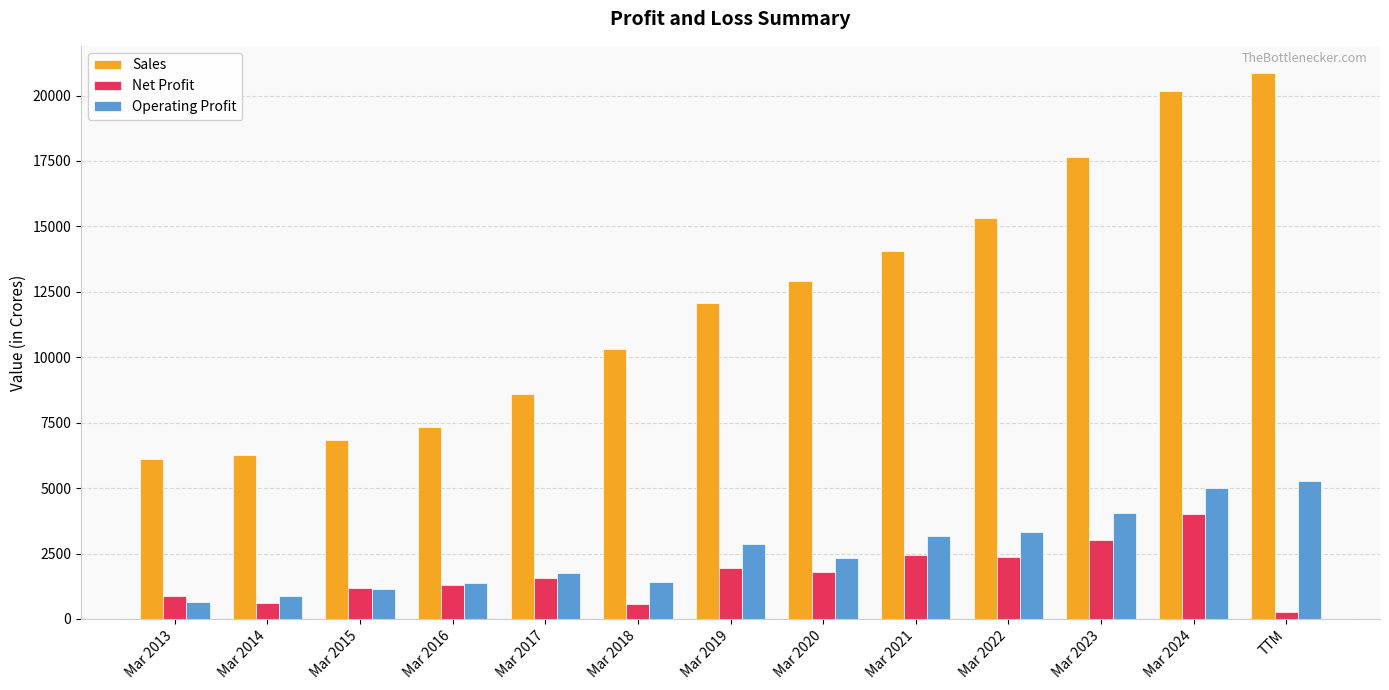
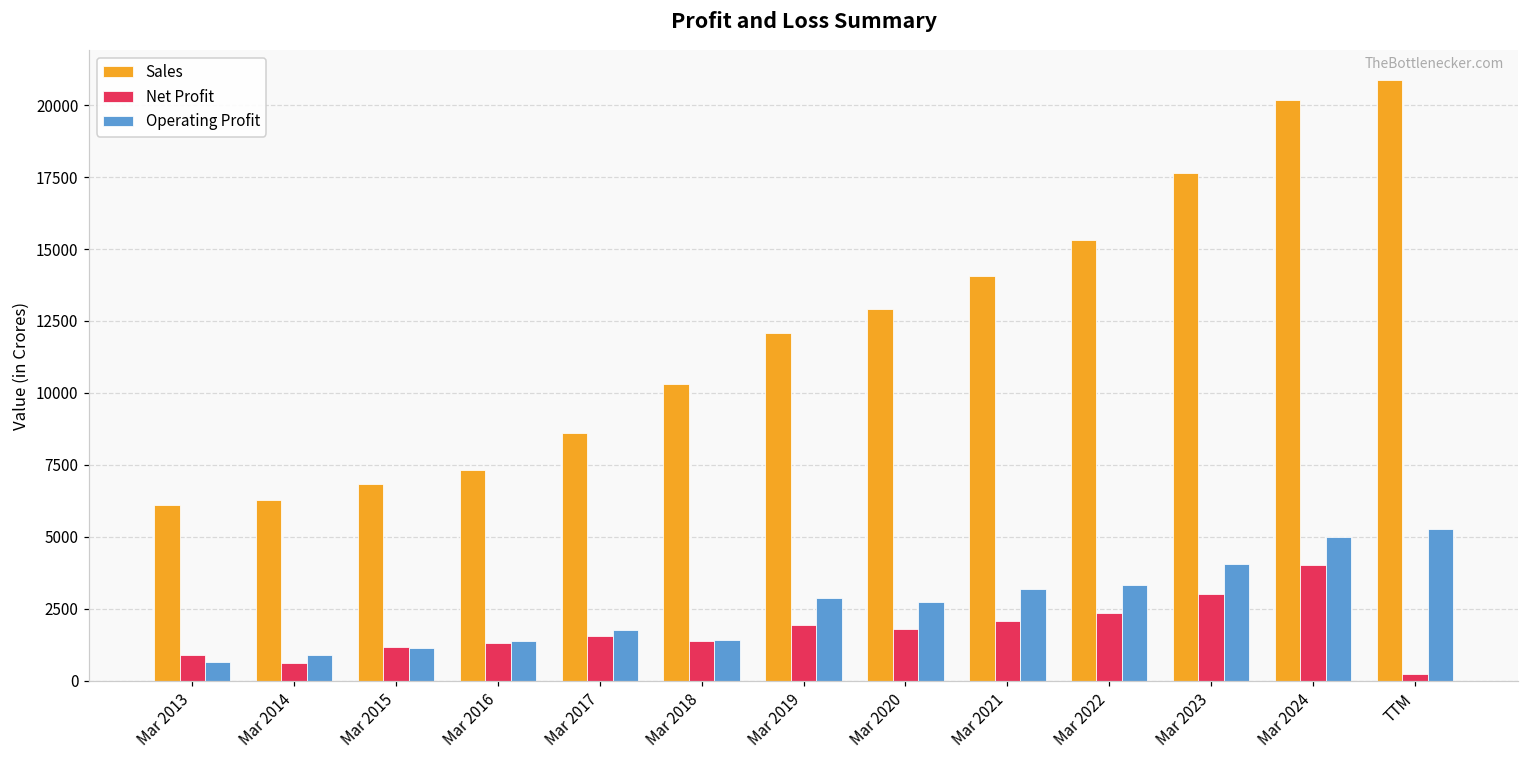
Net Profit, Mar 2018: 600 -> 1400
Operating Profit, Mar 2020: 2300 -> 2700
Net Profit, Mar 2021: 2400 -> 2100
